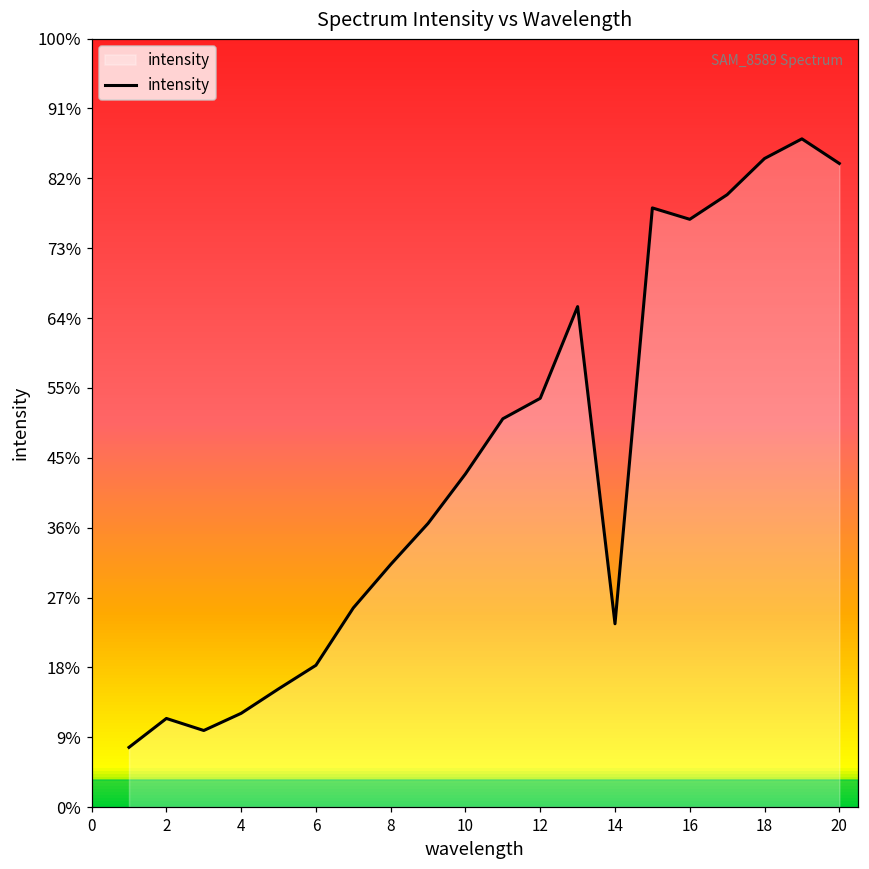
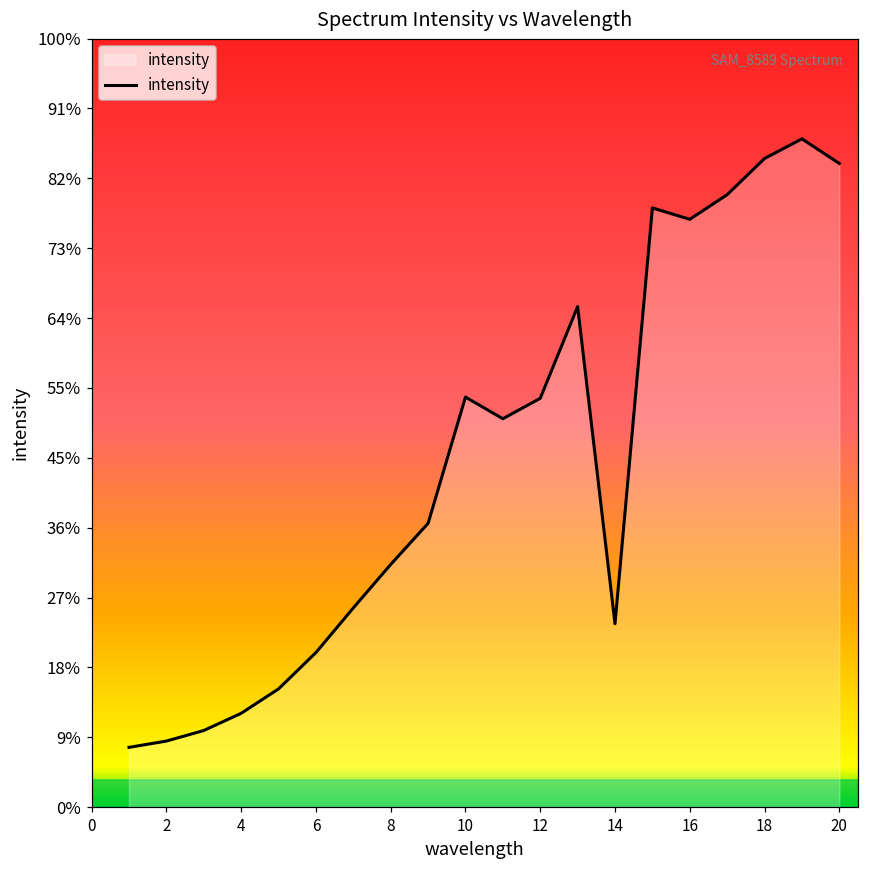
2: 12% -> 9%
6: 18% -> 20%
10: 43% -> 53%
